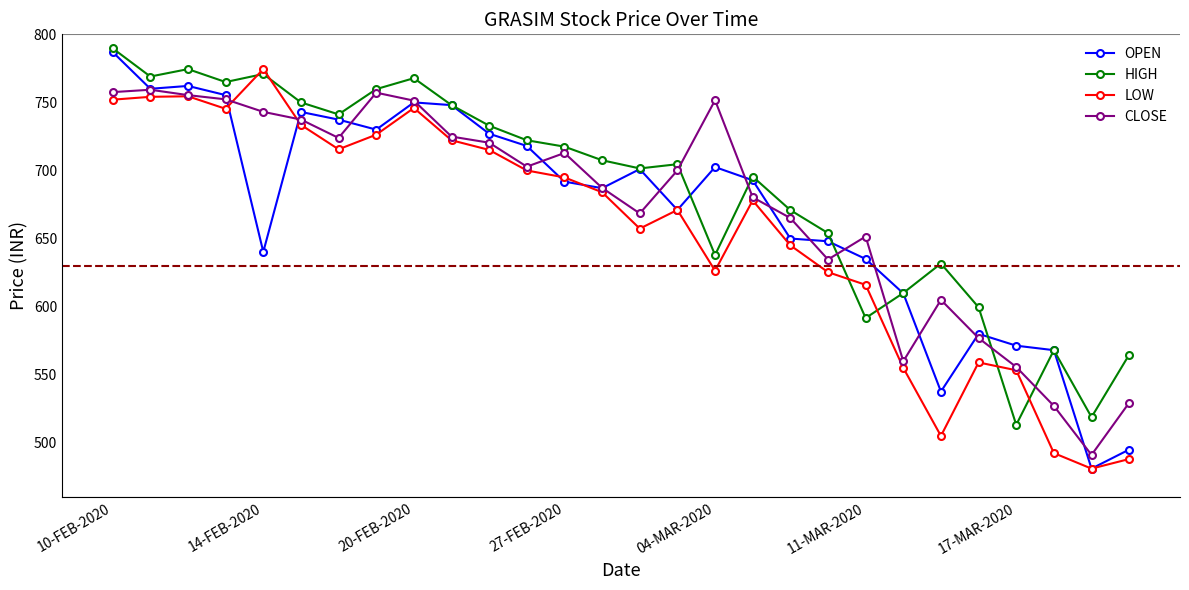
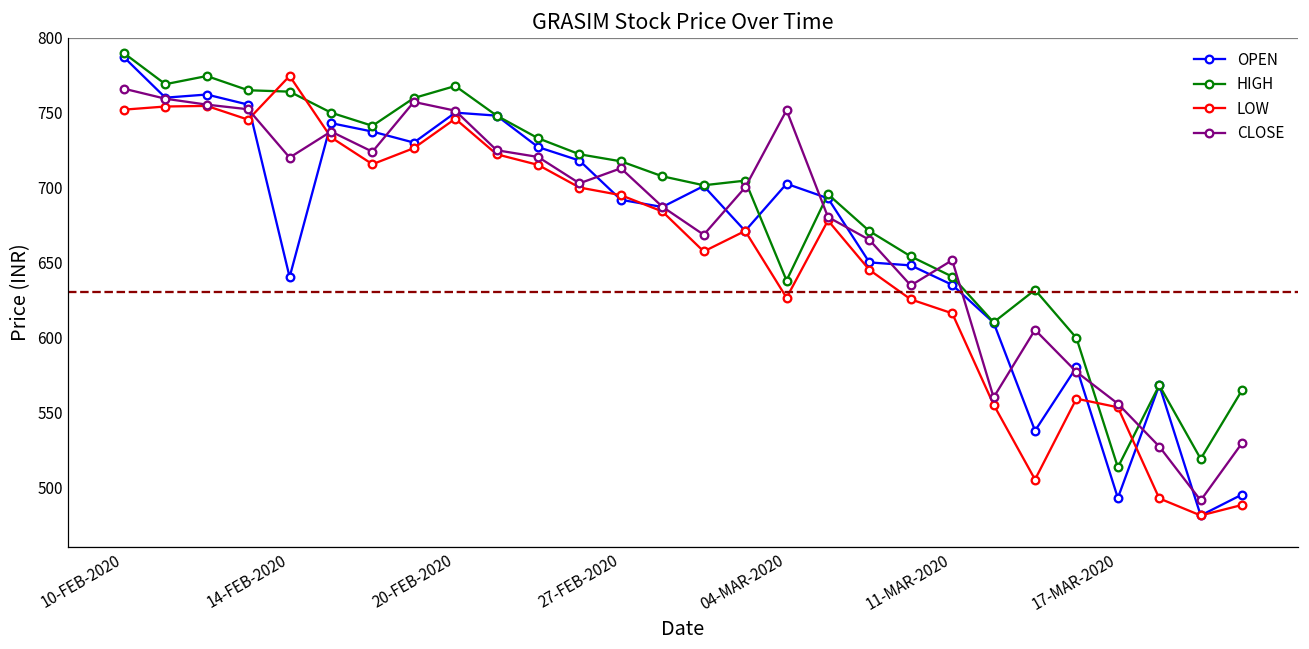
CLOSE, 10-FEB-2020: 758 -> 766
HIGH, 14-FEB-2020: 771 -> 764
CLOSE, 14-FEB-2020: 743 -> 720
HIGH, 11-MAR-2020: 592 -> 641
OPEN, 17-MAR-2020: 571 -> 493
